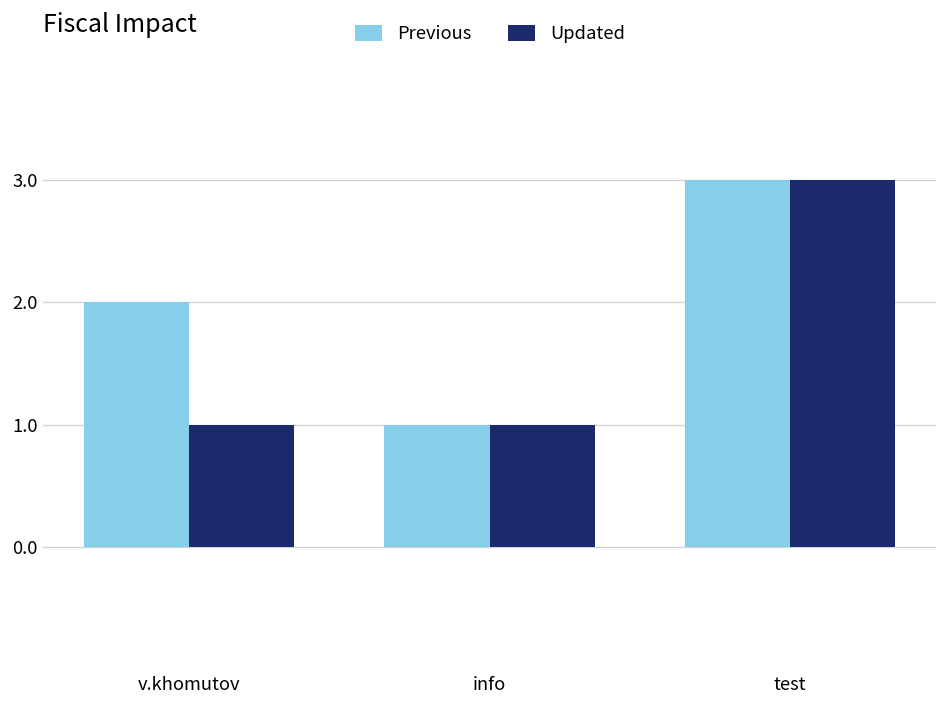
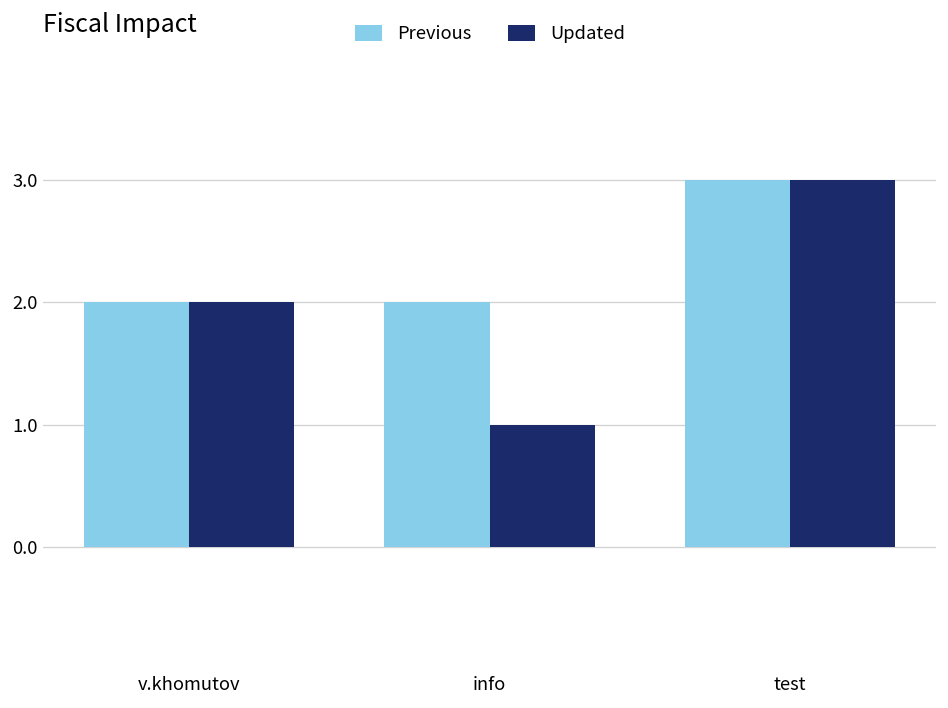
Updated, v.khomutov: 1 -> 2
Previous, info: 1 -> 2
